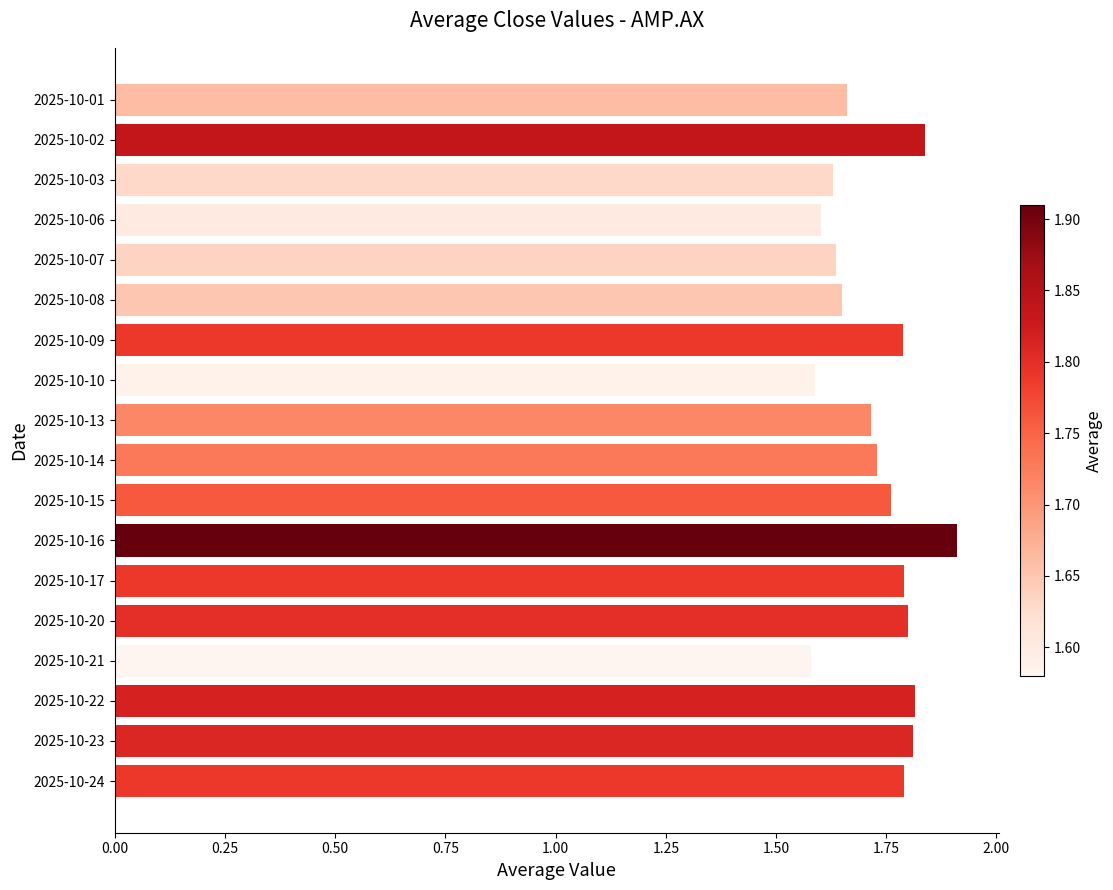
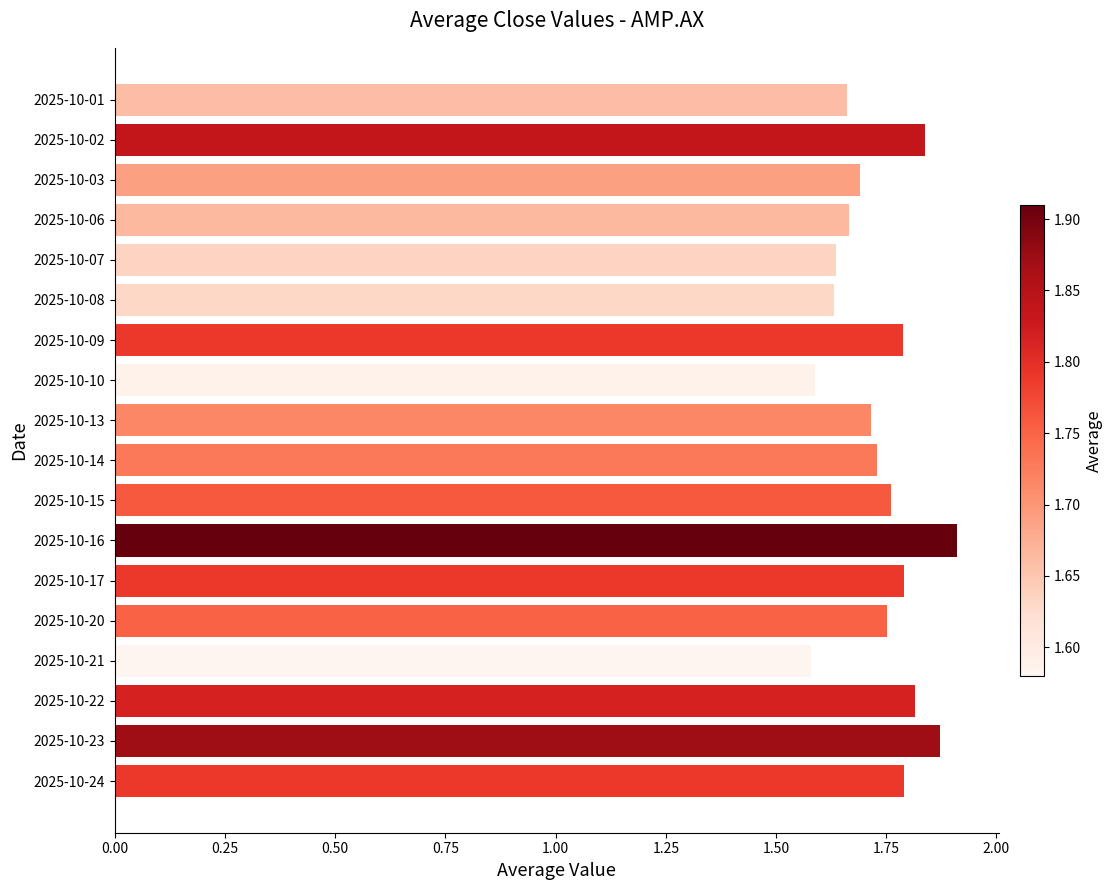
2025-10-03: 1.63 -> 1.69
2025-10-06: 1.60 -> 1.66
2025-10-08: 1.65 -> 1.63
2025-10-20: 1.80 -> 1.75
2025-10-23: 1.81 -> 1.87
